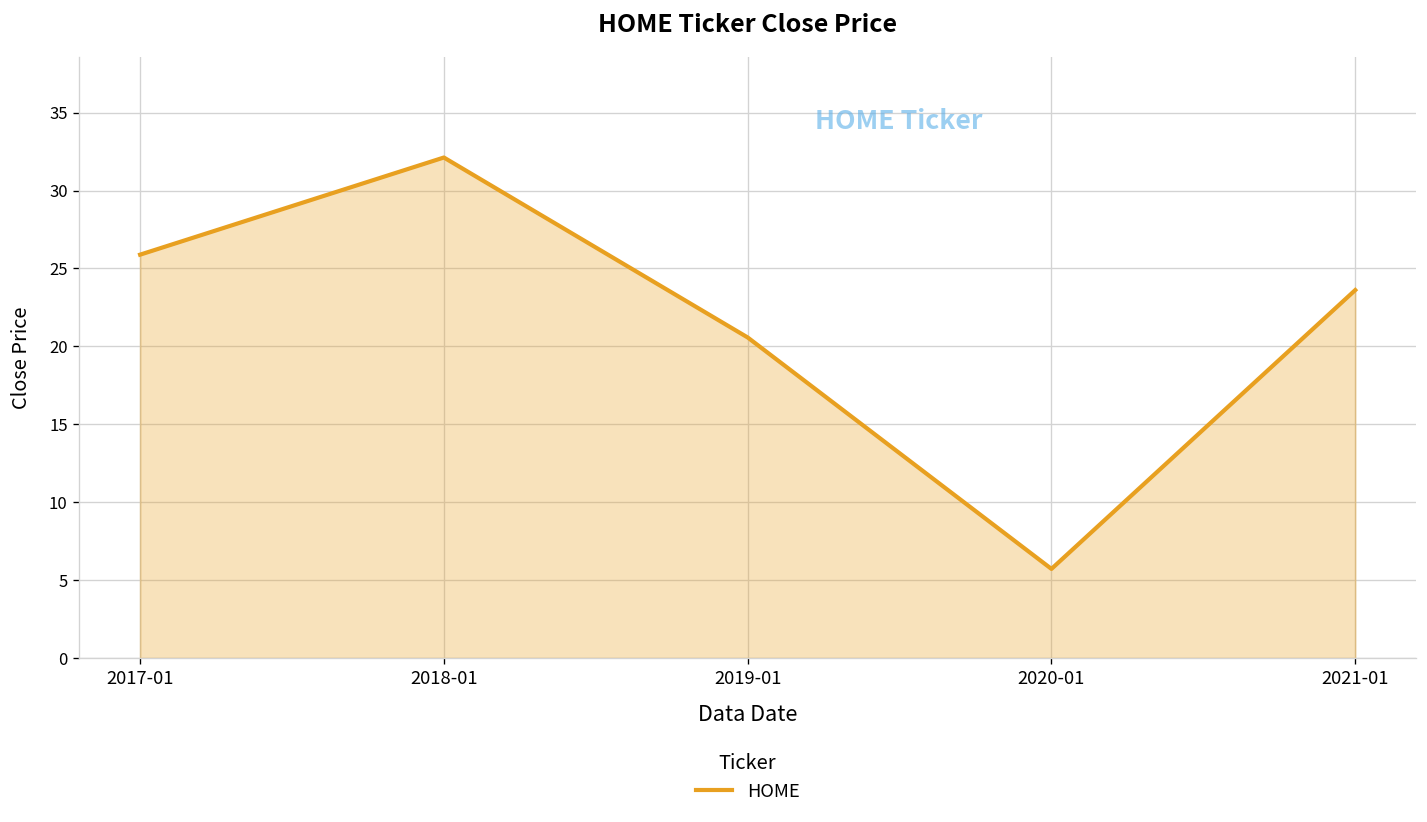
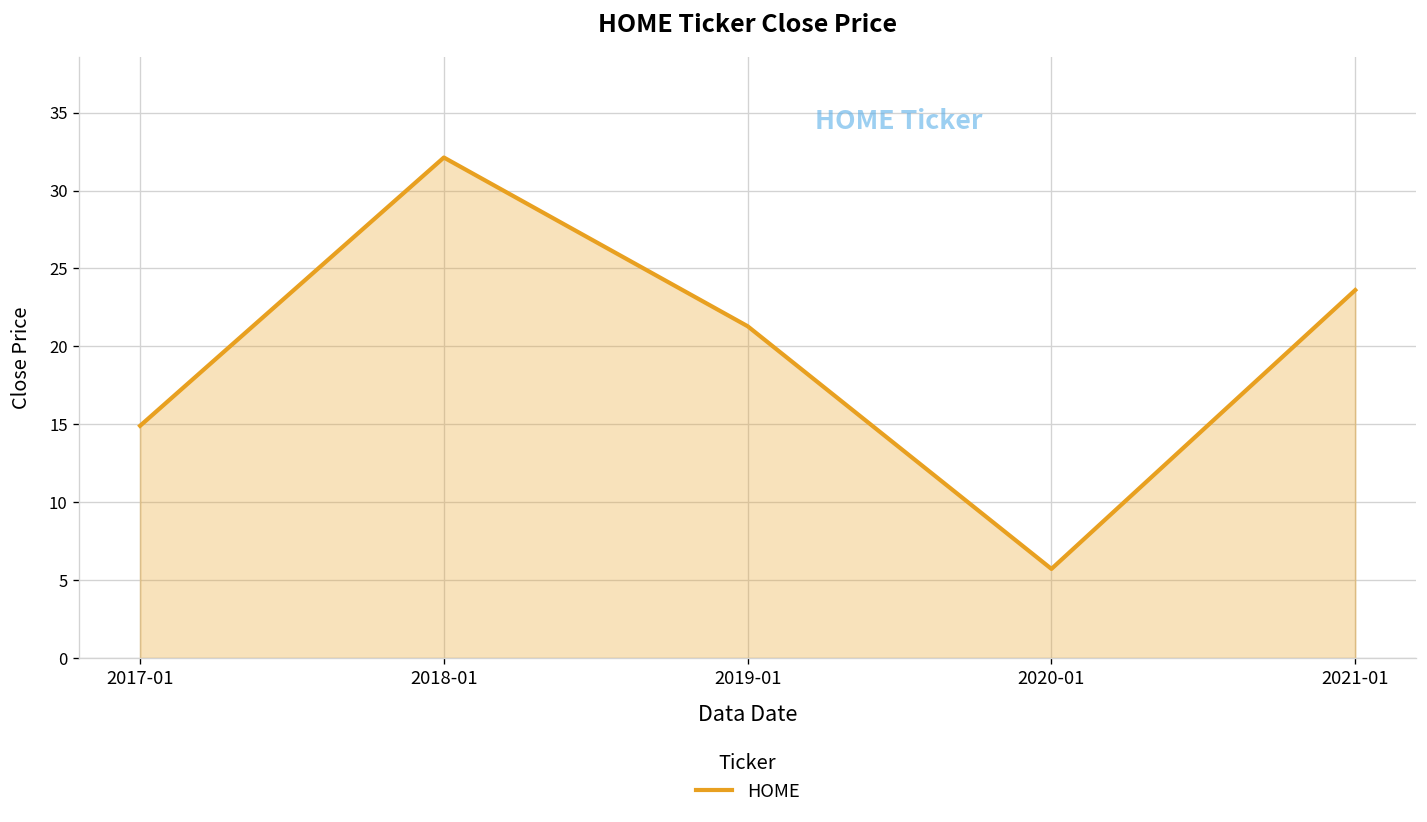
2017-01: 25.9 -> 14.9
2019-01: 20.6 -> 21.3
